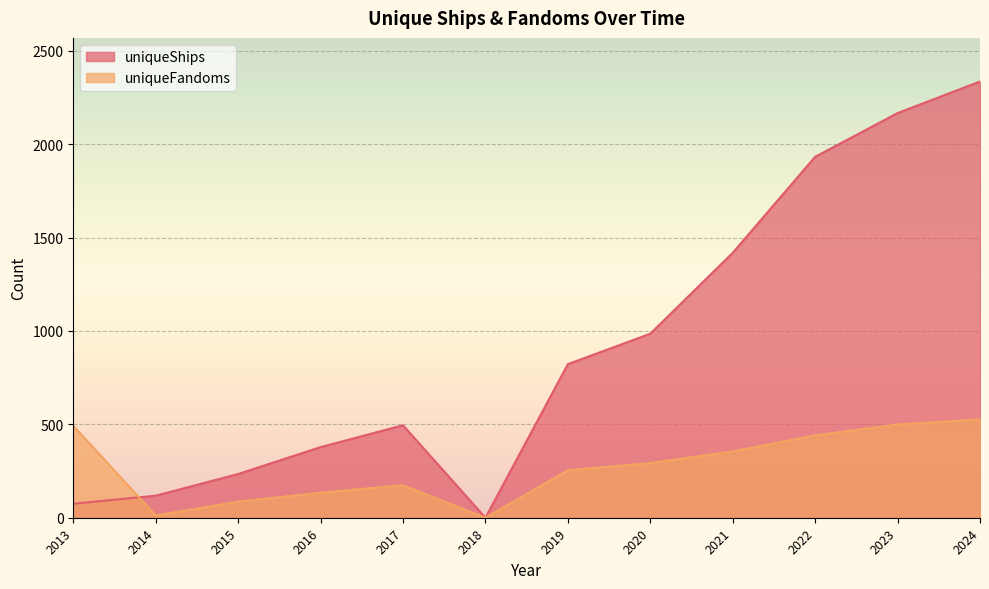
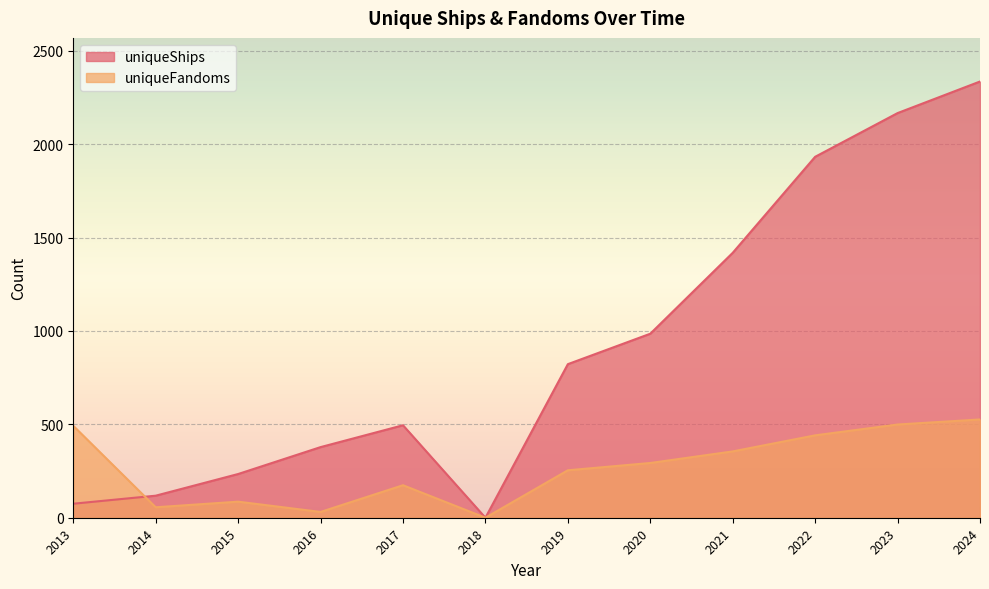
uniqueFandoms, 2014: 10 -> 60
uniqueFandoms, 2016: 130 -> 30
